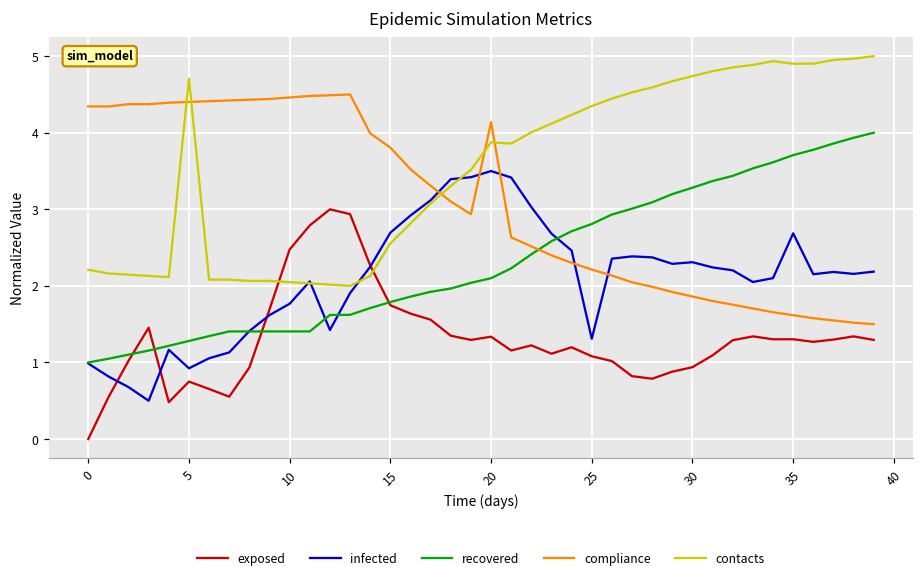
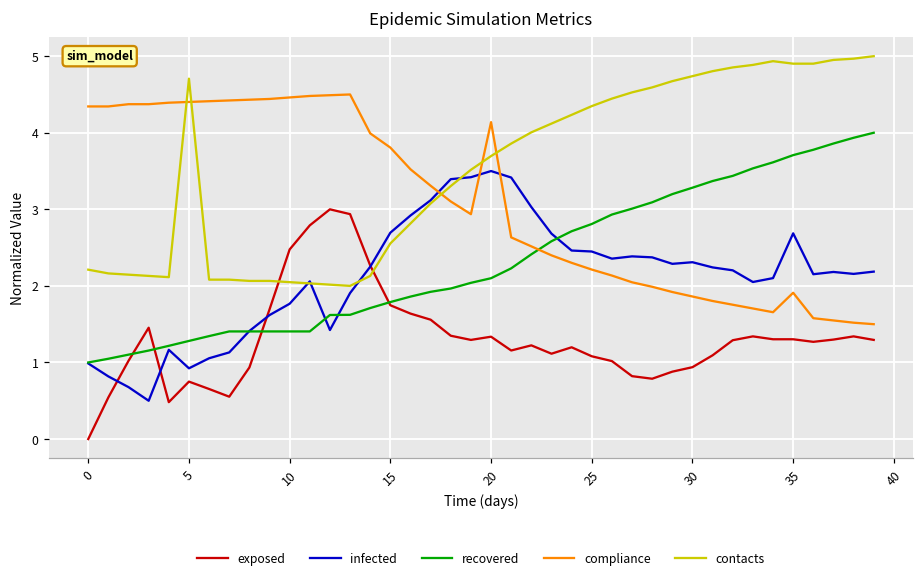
contacts, 20: 3.9 -> 3.7
infected, 25: 1.3 -> 2.4
compliance, 35: 1.6 -> 1.9
